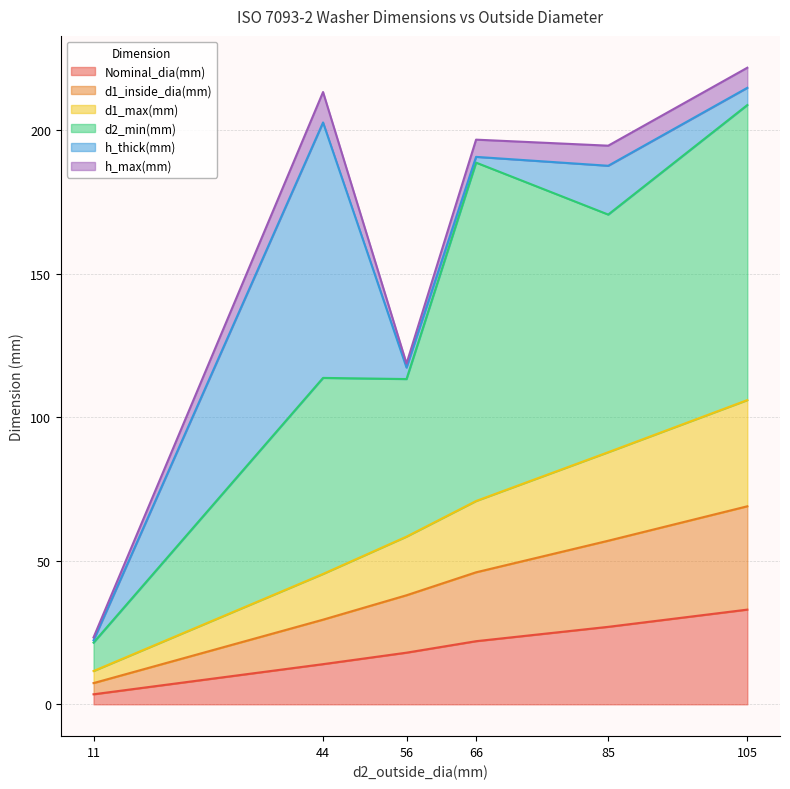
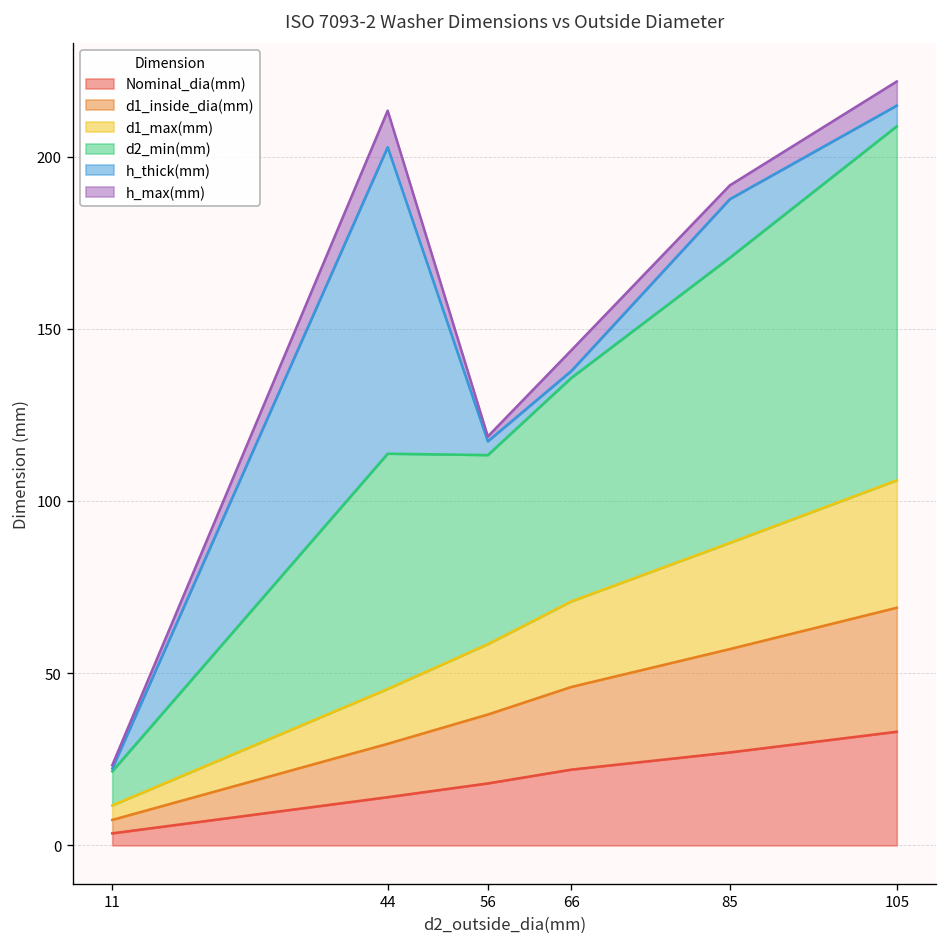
d2_min(mm), 66: 118 -> 65
h_max(mm), 85: 7 -> 4
